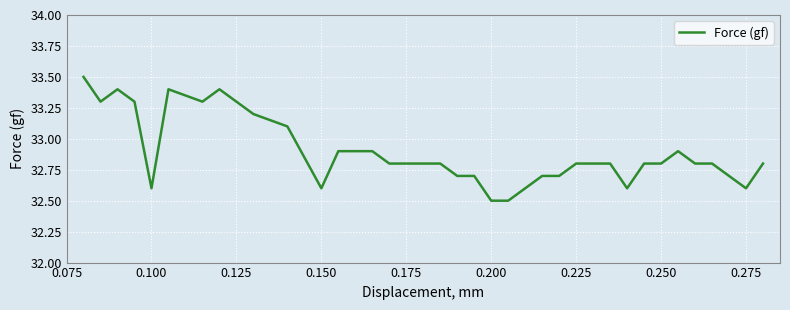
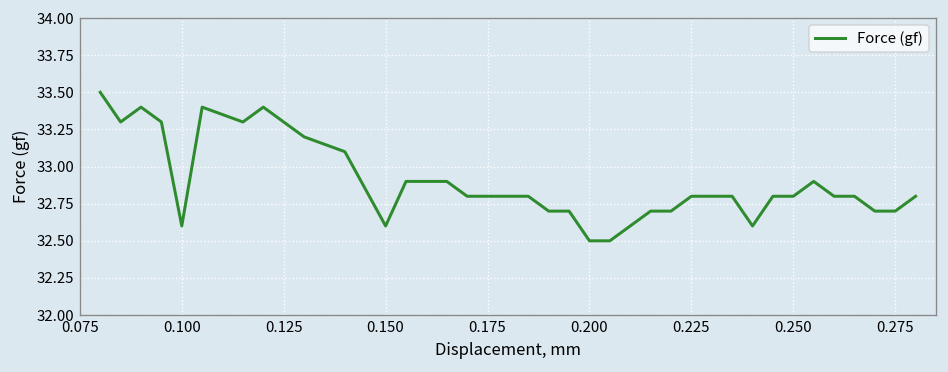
0.275: 32.6 -> 32.7
